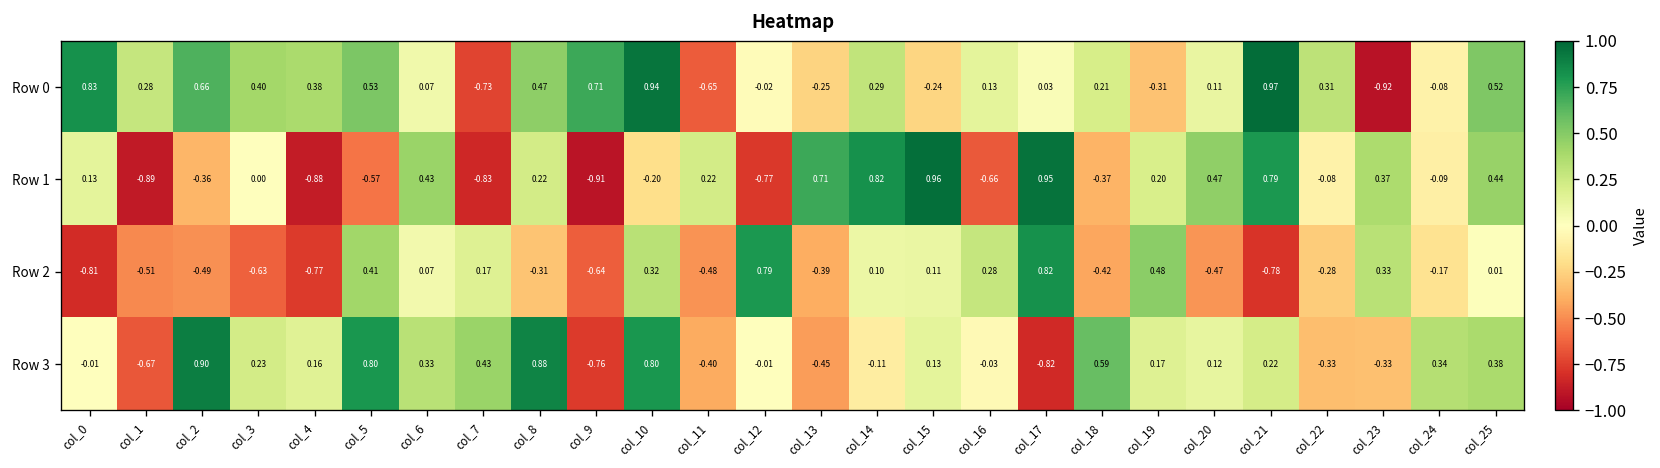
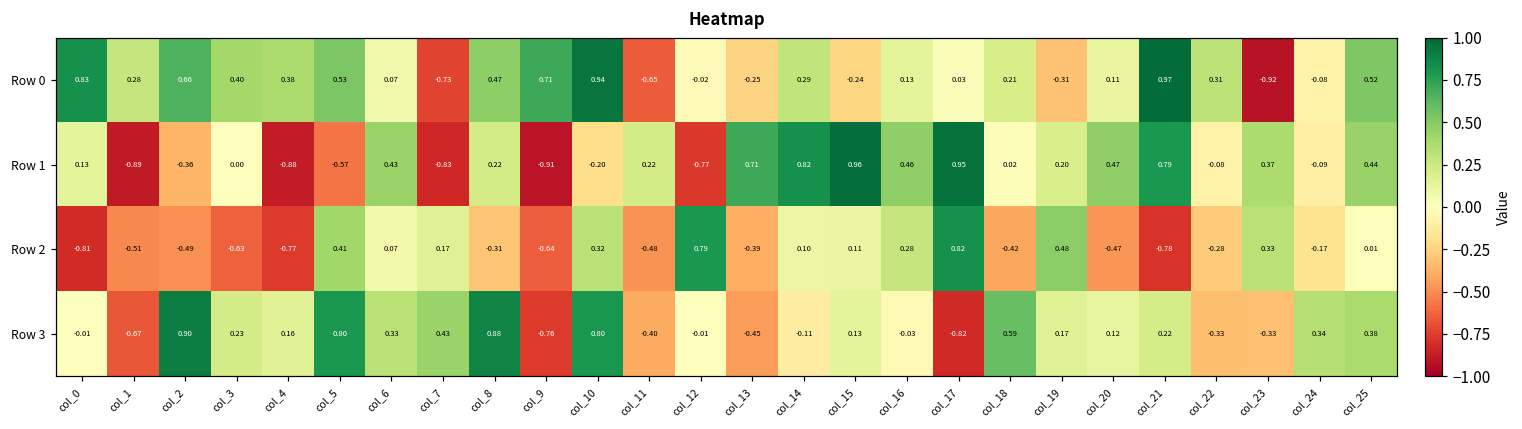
Row 1, col_16: -0.66 -> 0.46
Row 1, col_18: -0.37 -> 0.02
